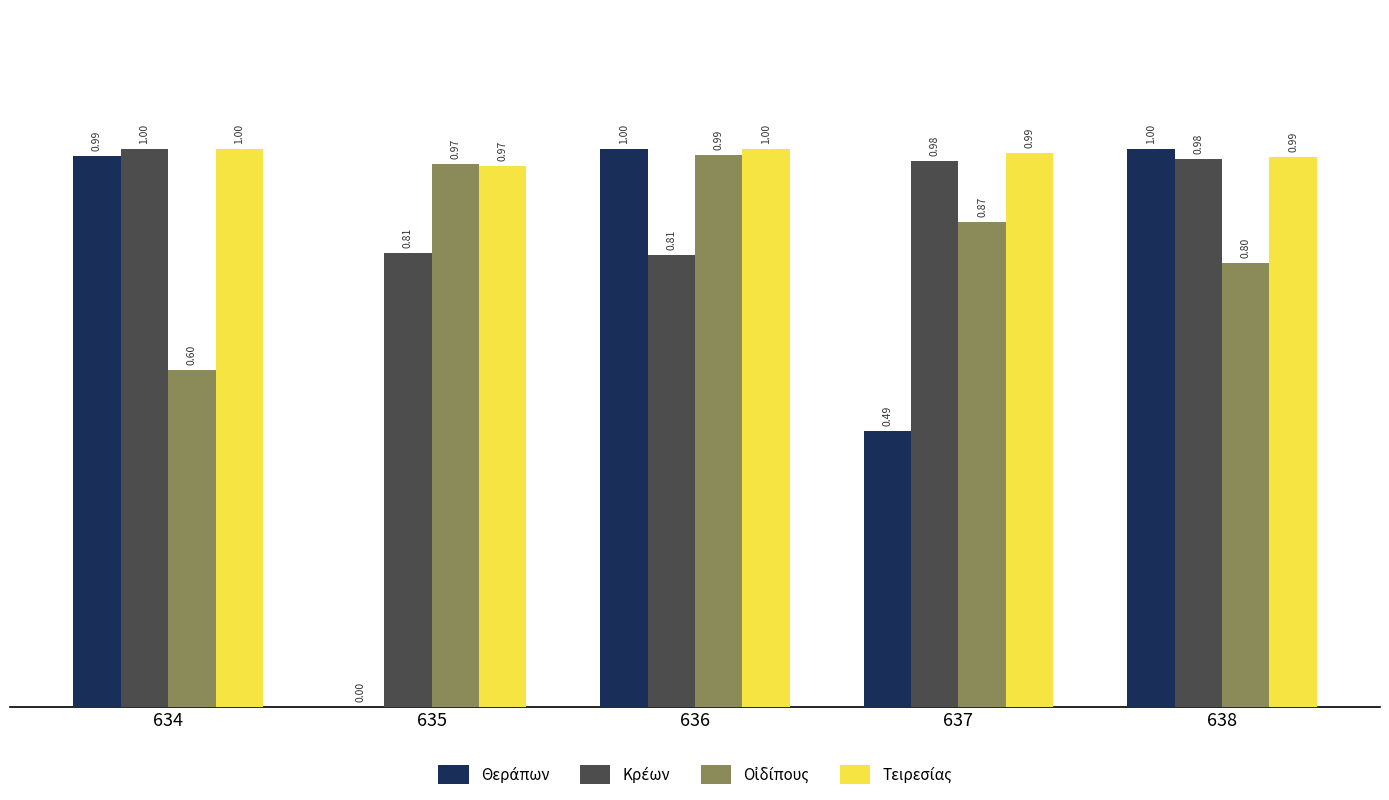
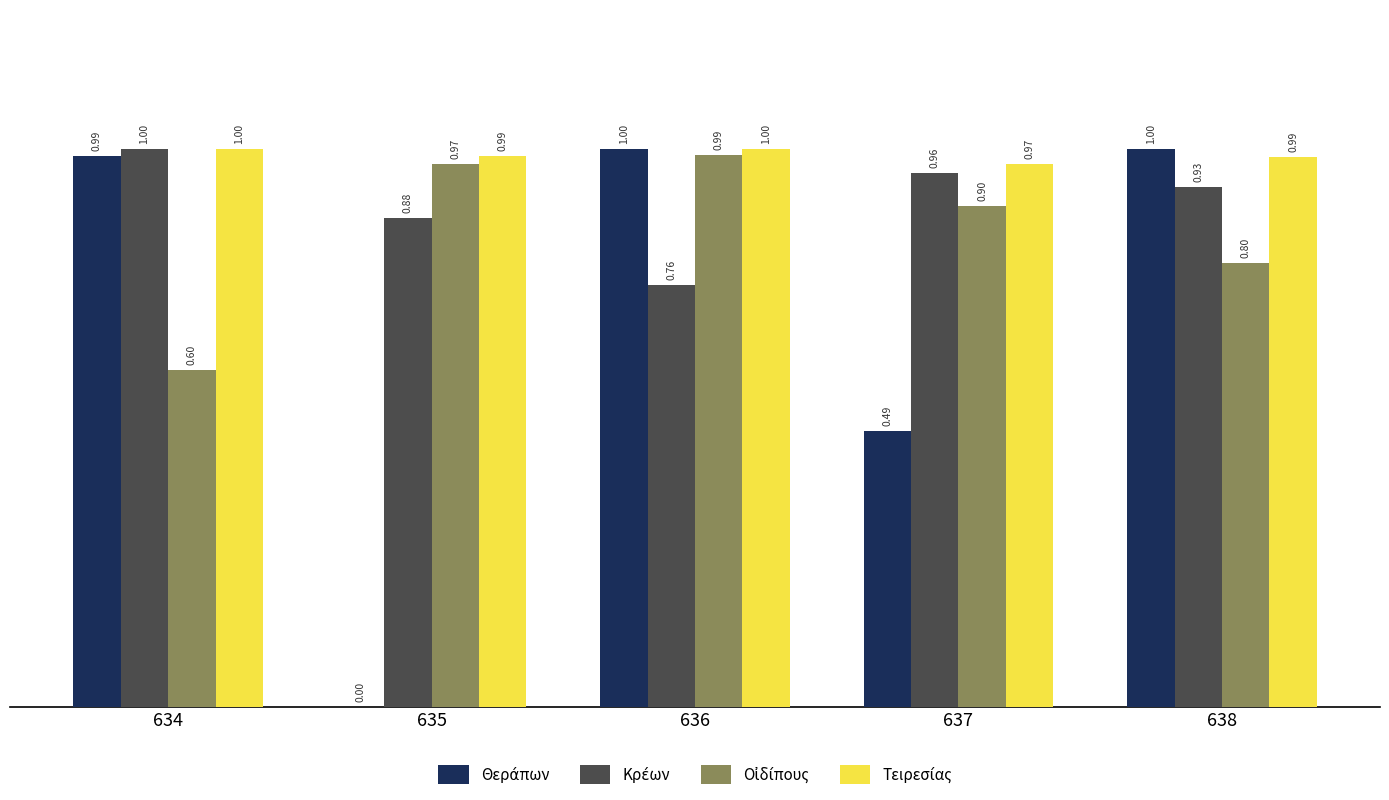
Κρέων, 635: 0.81 -> 0.88
Τειρεσίας, 635: 0.97 -> 0.99
Κρέων, 636: 0.81 -> 0.76
Κρέων, 637: 0.98 -> 0.96
Οἰδίπους, 637: 0.87 -> 0.90
Τειρεσίας, 637: 0.99 -> 0.97
Κρέων, 638: 0.98 -> 0.93
